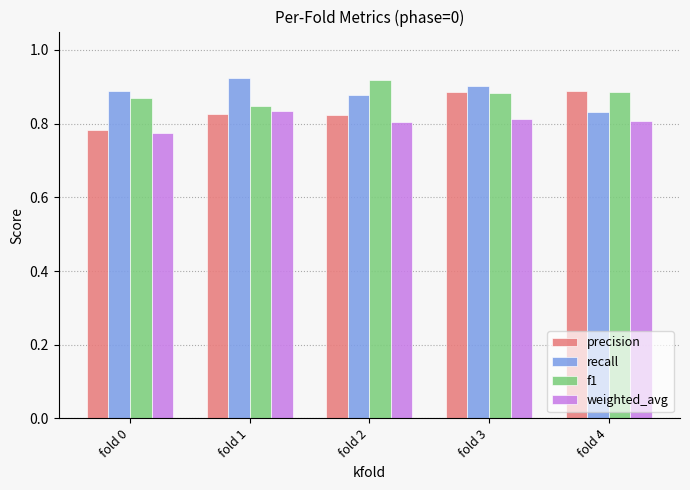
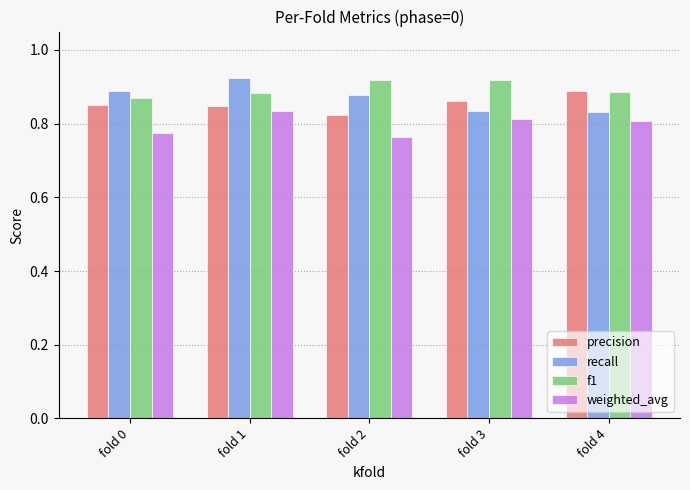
precision, fold 0: 0.78 -> 0.85
precision, fold 1: 0.83 -> 0.85
f1, fold 1: 0.85 -> 0.88
weighted_avg, fold 2: 0.80 -> 0.76
precision, fold 3: 0.89 -> 0.86
recall, fold 3: 0.90 -> 0.83
f1, fold 3: 0.88 -> 0.92
